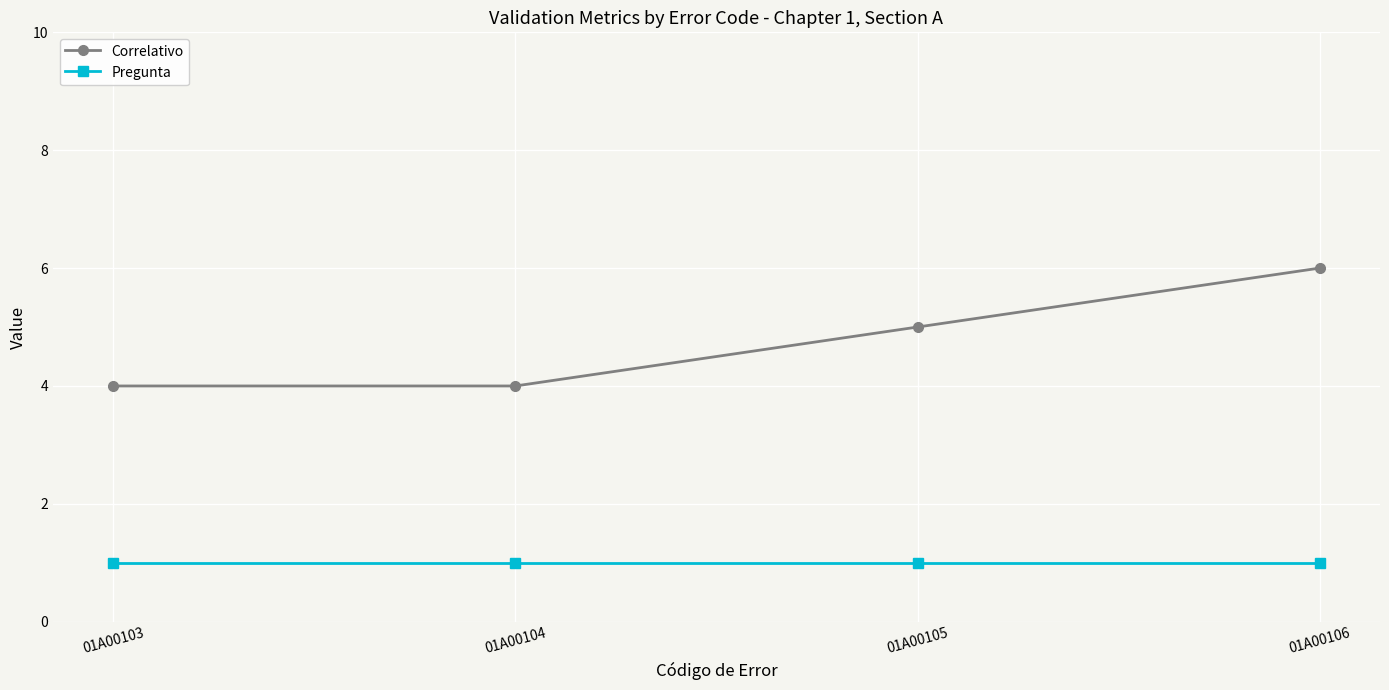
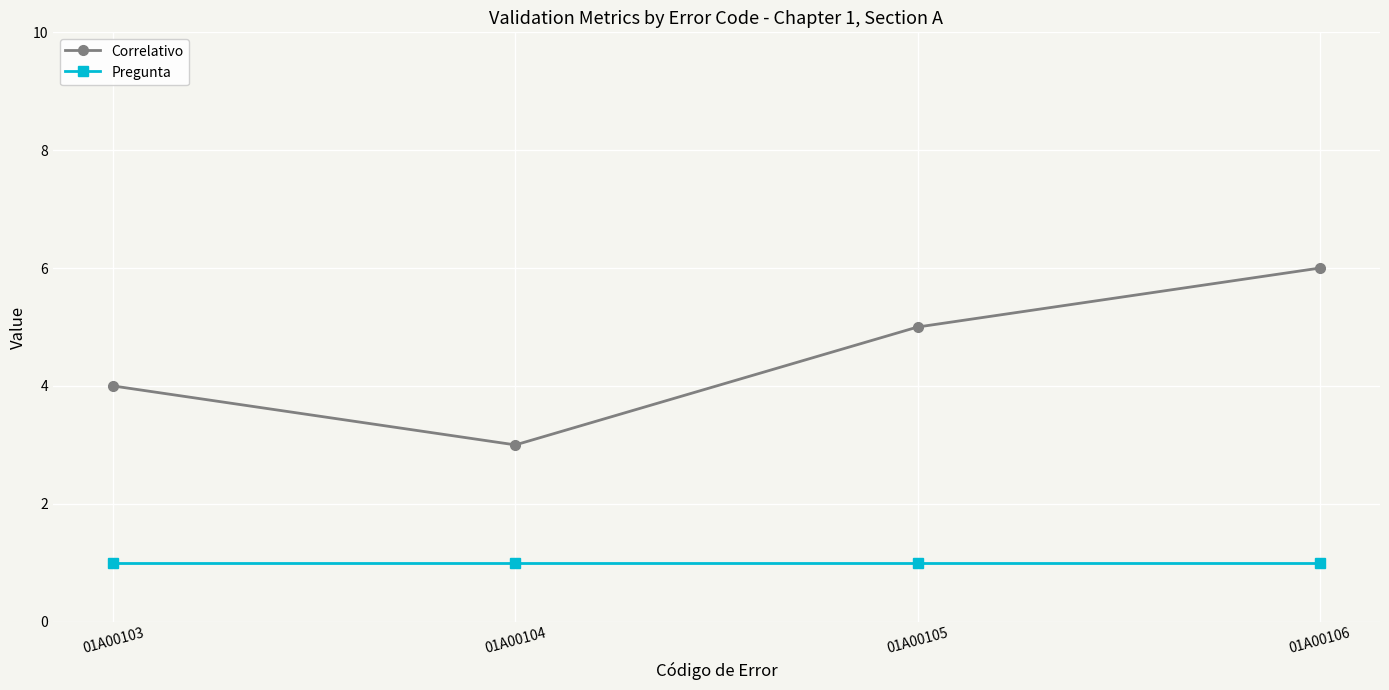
Correlativo, 01A00104: 4 -> 3
